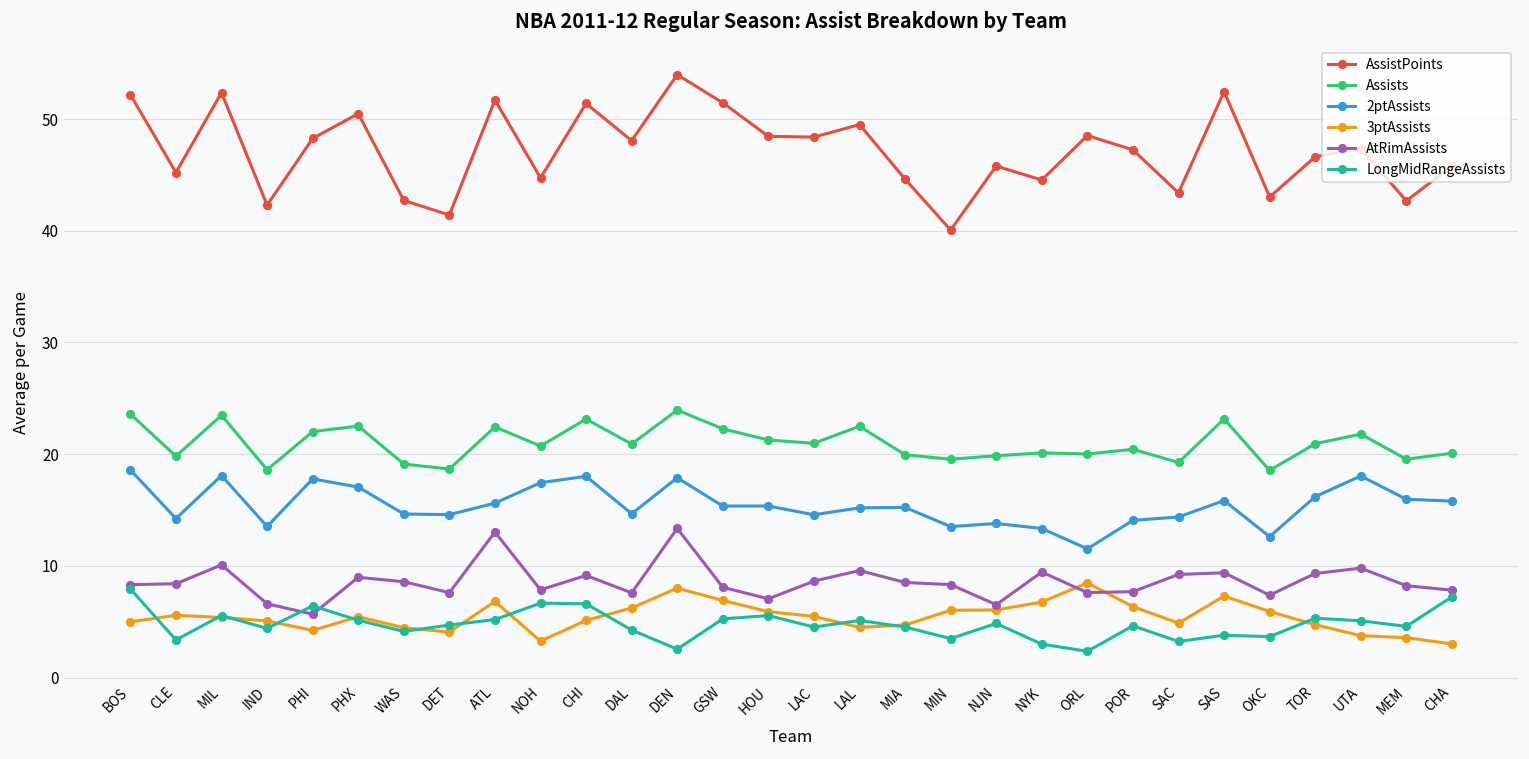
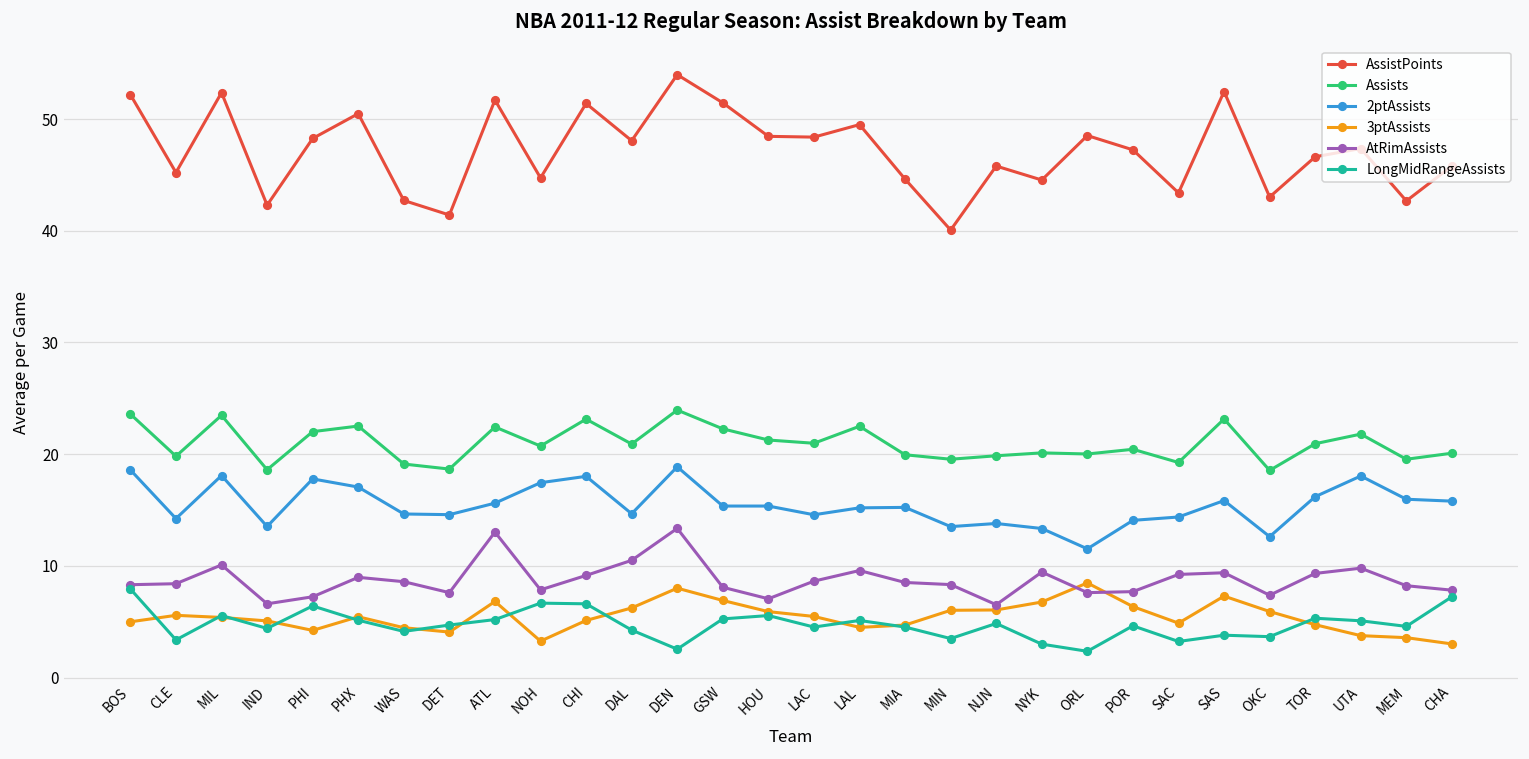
AtRimAssists, PHI: 5.7 -> 7.2
AtRimAssists, DAL: 7.6 -> 10.5
2ptAssists, DEN: 17.9 -> 18.9
